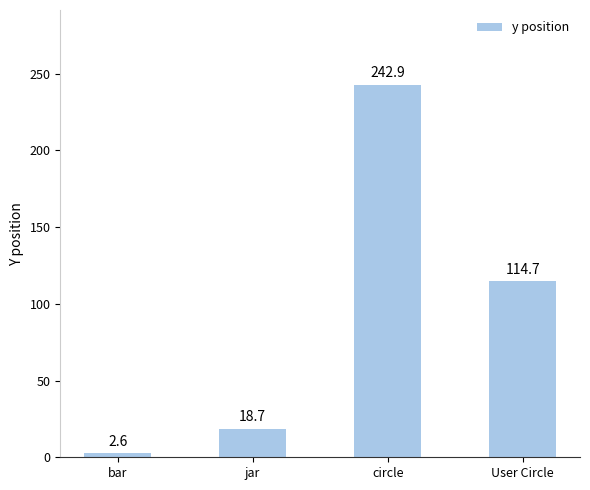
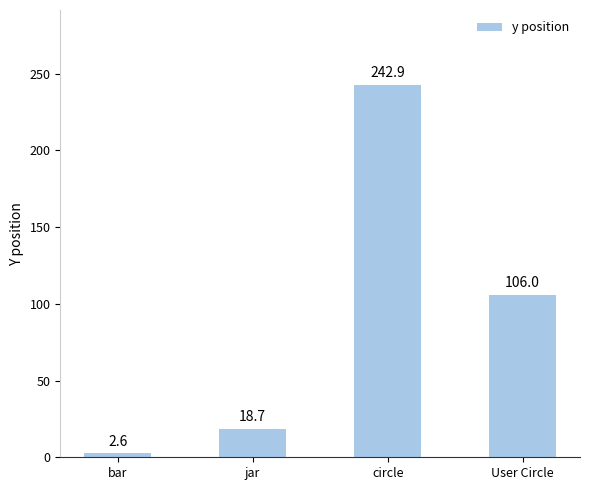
User Circle: 114.7 -> 106.0
